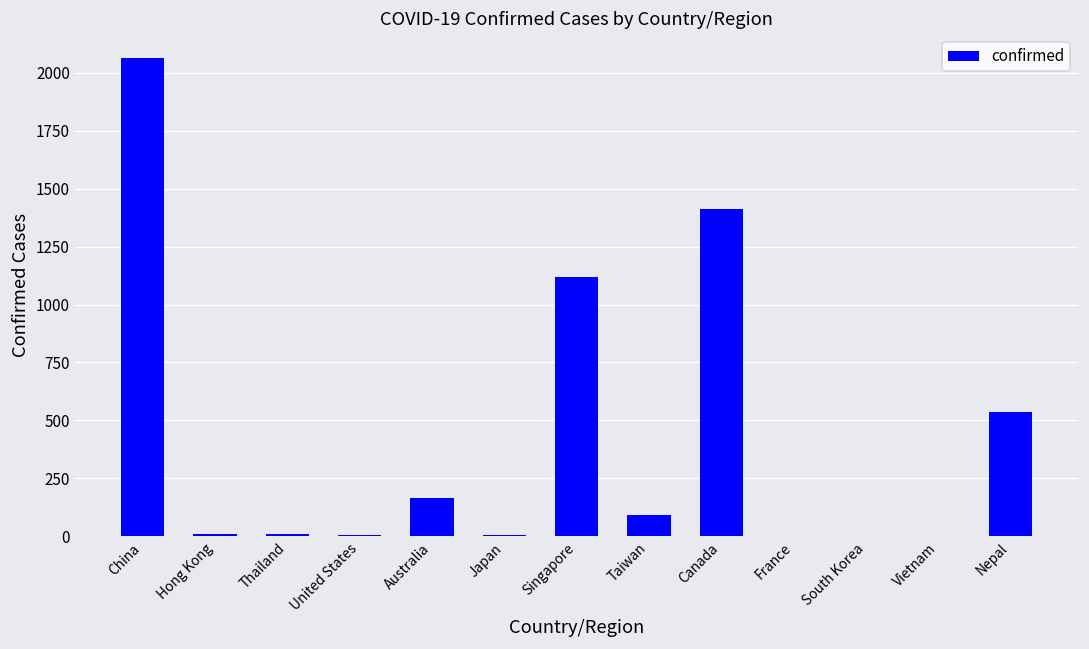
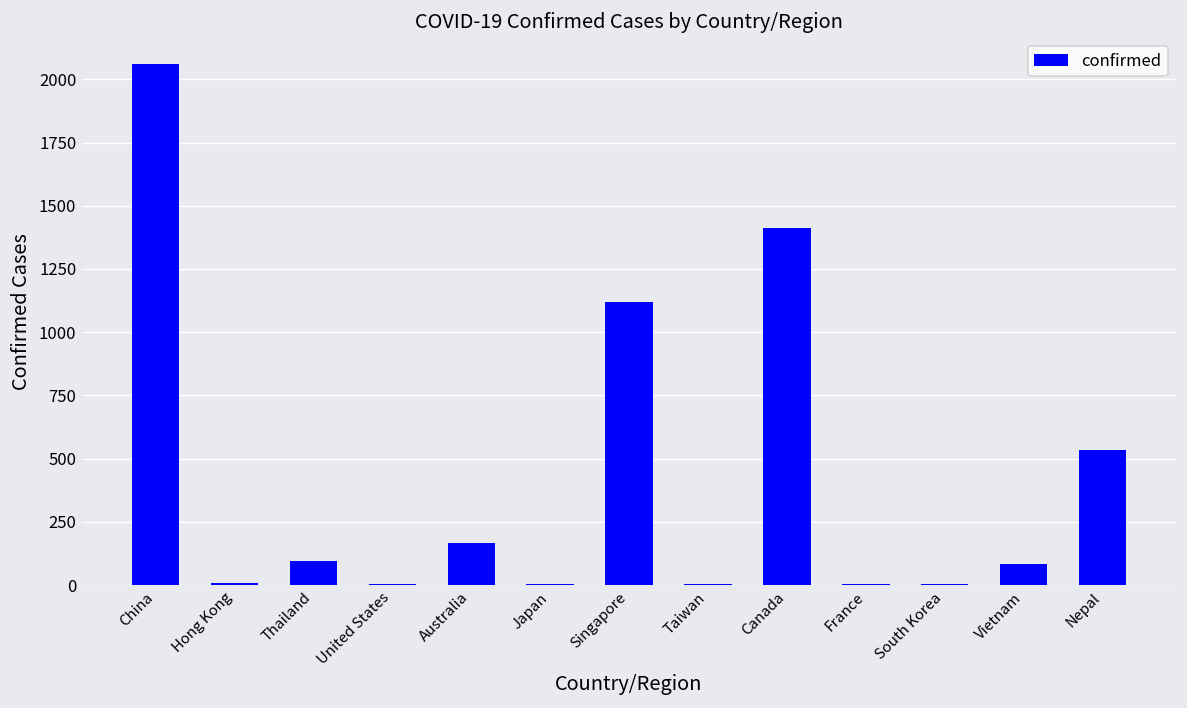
Thailand: 10 -> 90
Taiwan: 90 -> 0
Vietnam: 0 -> 80
